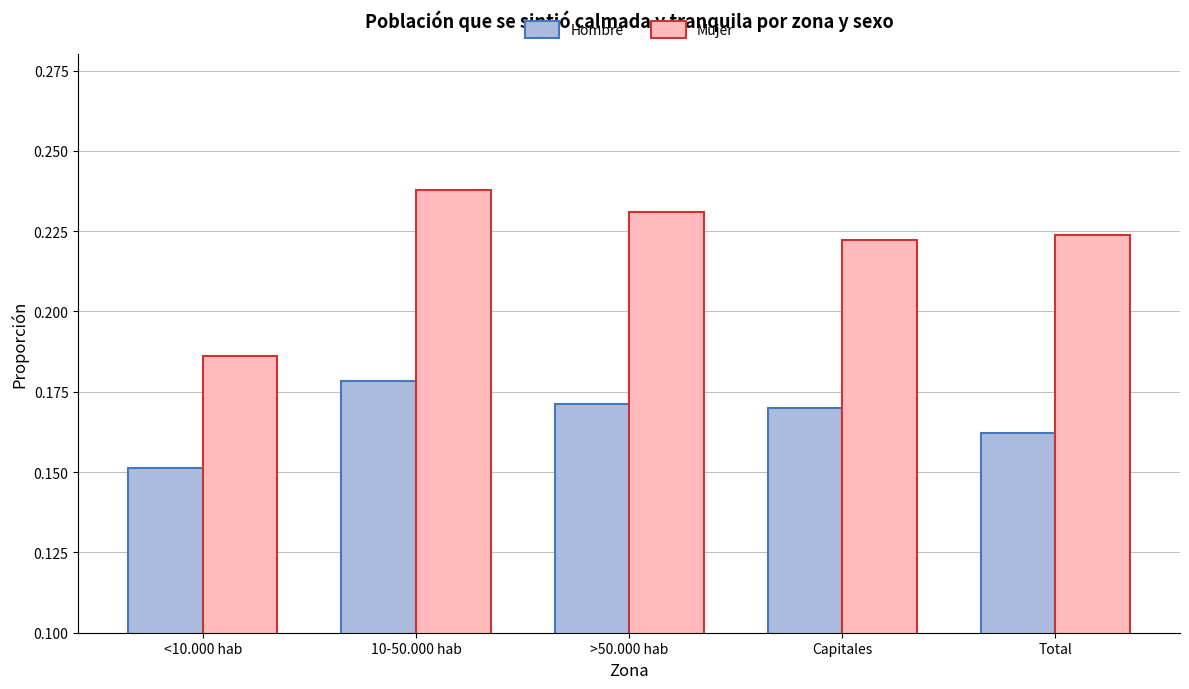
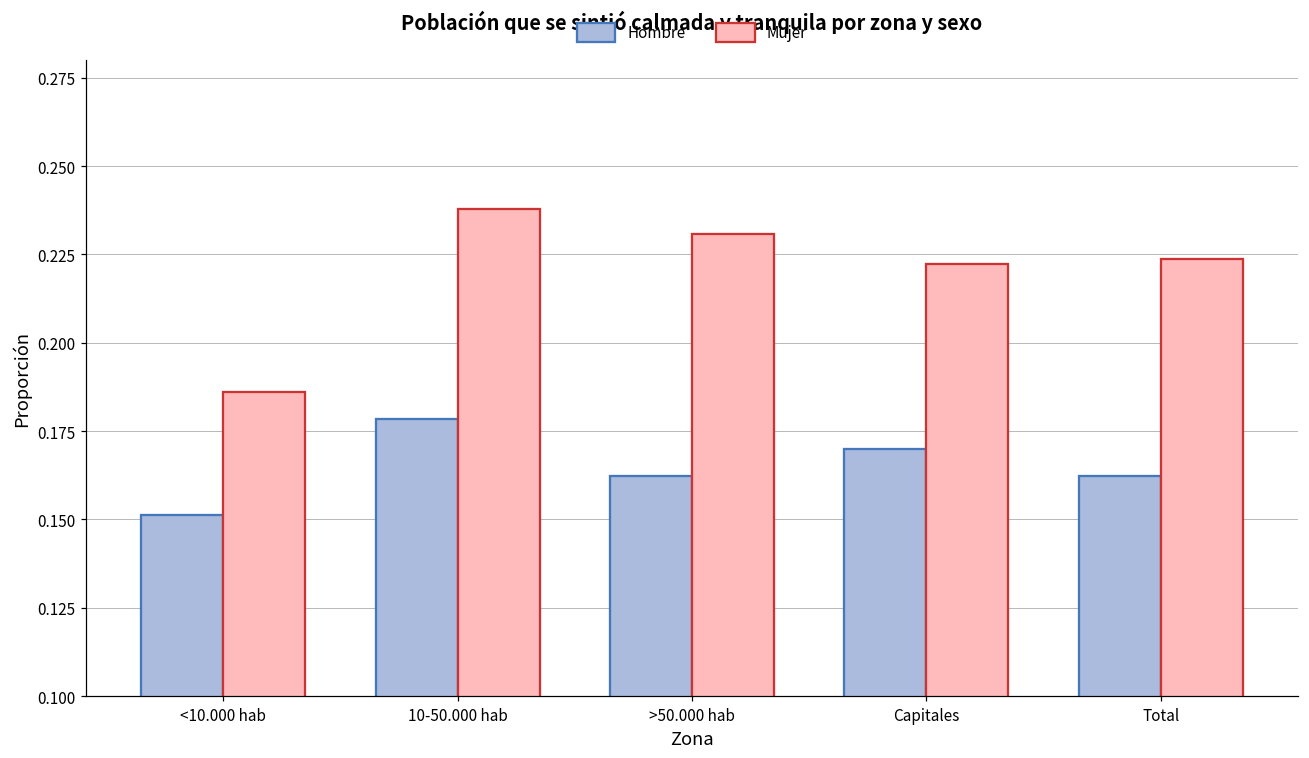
Hombre, >50.000 hab: 0.171 -> 0.162
